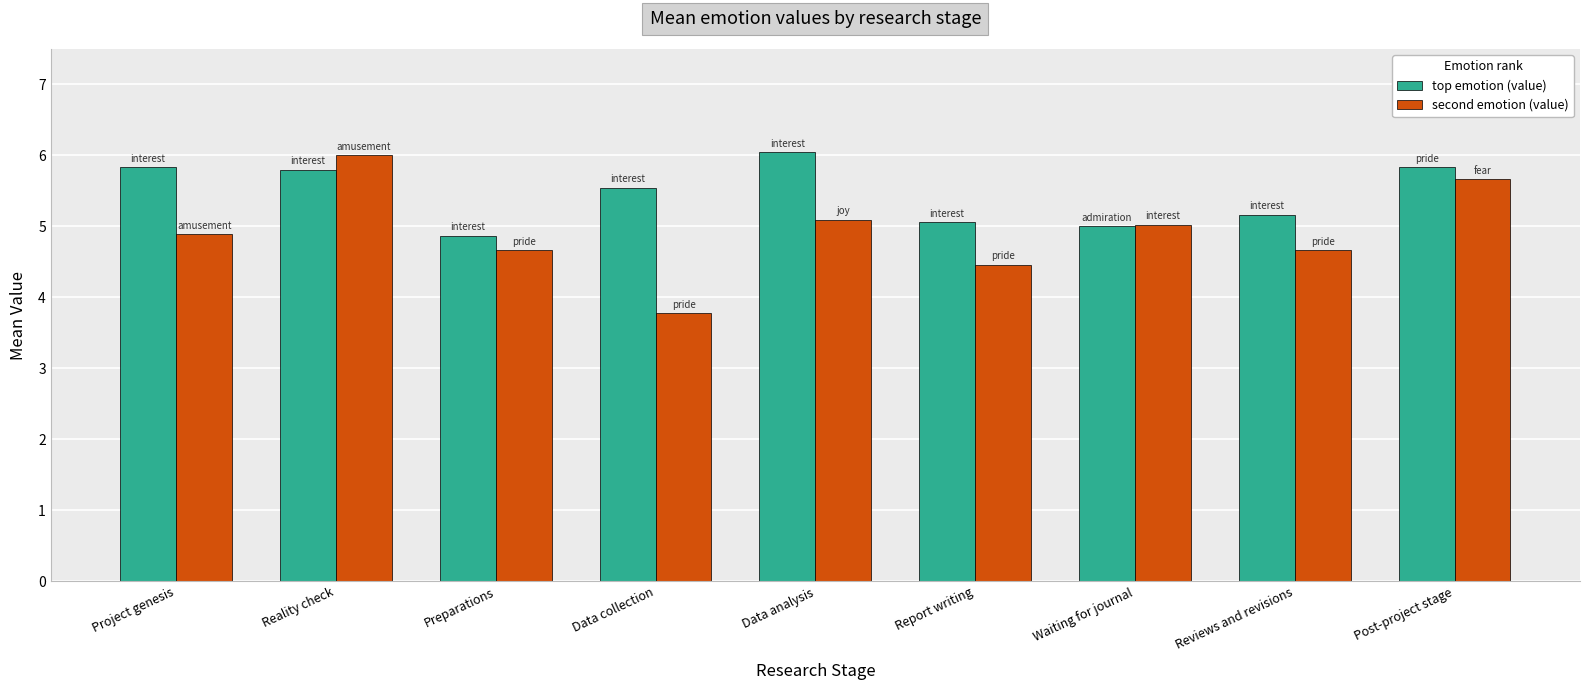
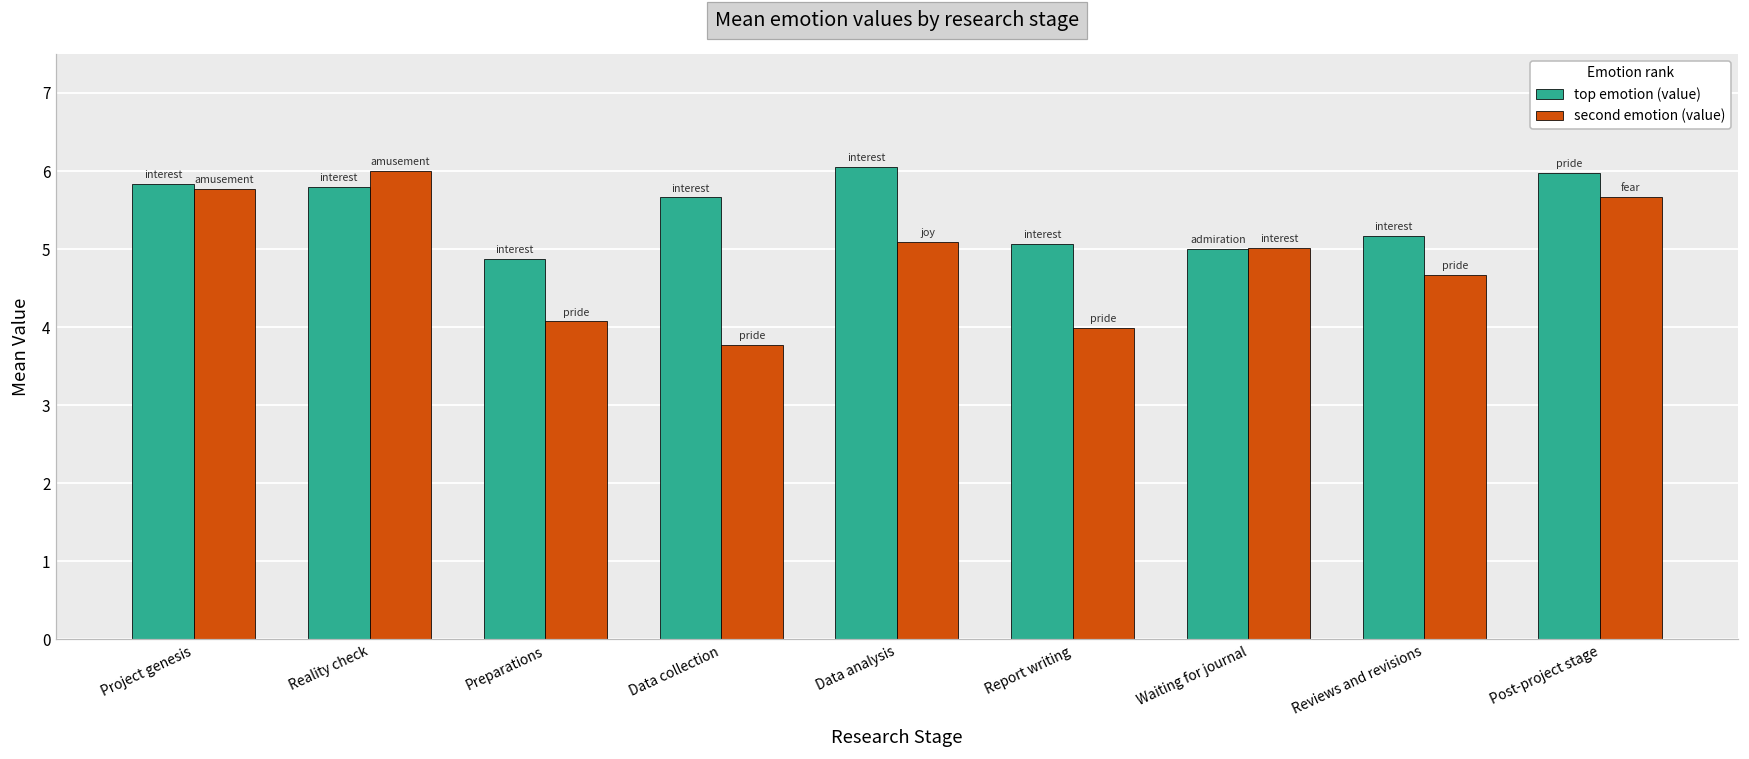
second emotion (value), Project genesis: 4.9 -> 5.8
second emotion (value), Preparations: 4.7 -> 4.1
top emotion (value), Data collection: 5.5 -> 5.7
second emotion (value), Report writing: 4.5 -> 4.0
top emotion (value), Post-project stage: 5.8 -> 6.0
